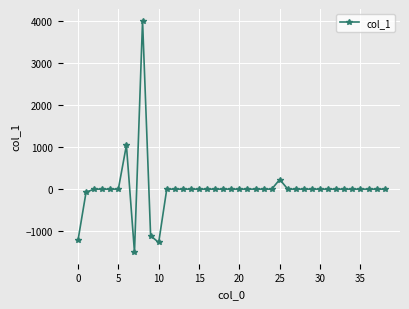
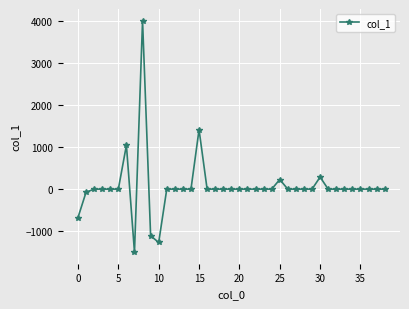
0: -1200 -> -700
15: 0 -> 1400
30: 0 -> 300
